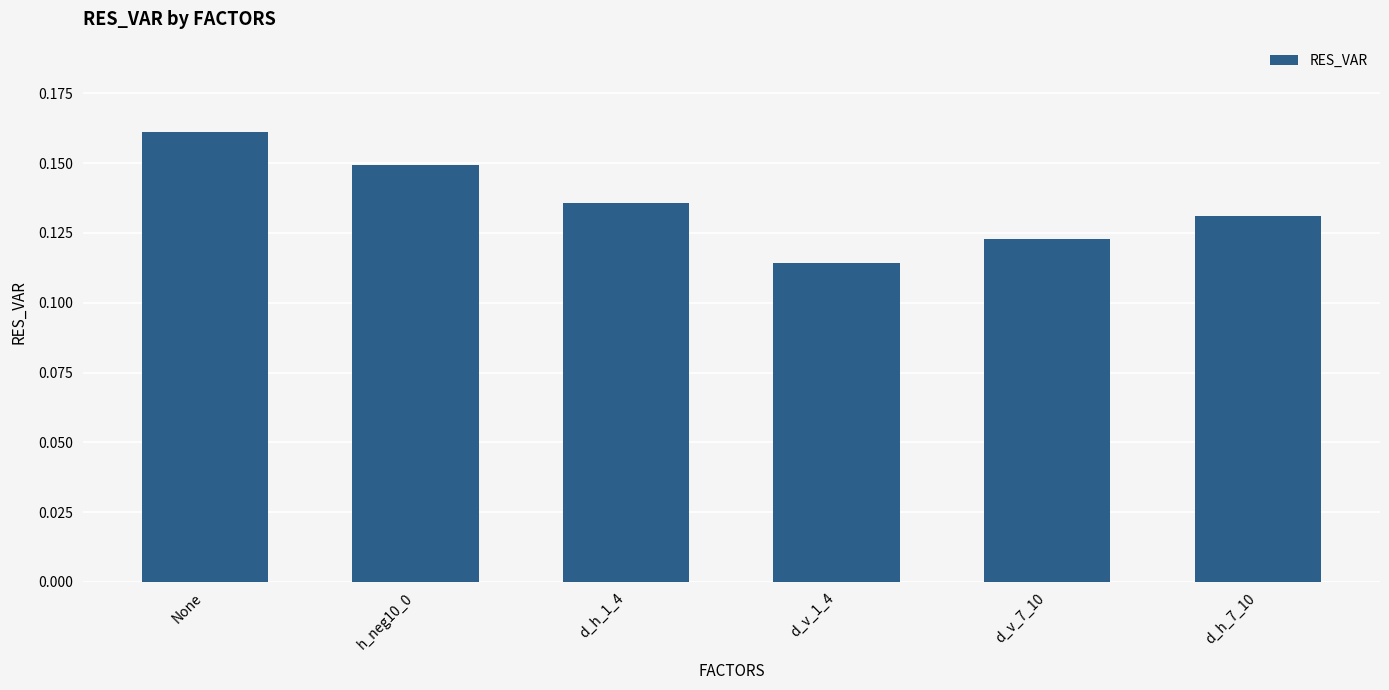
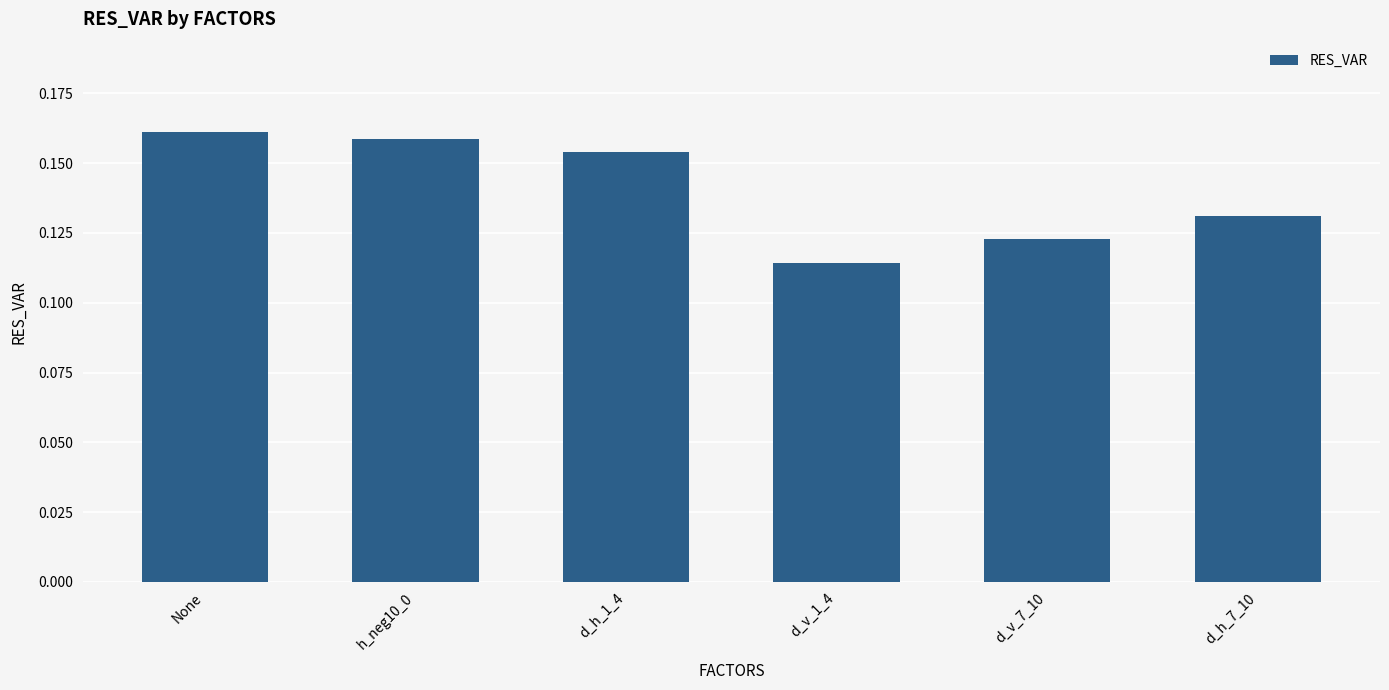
h_neg10_0: 0.149 -> 0.159
d_h_1_4: 0.136 -> 0.154
